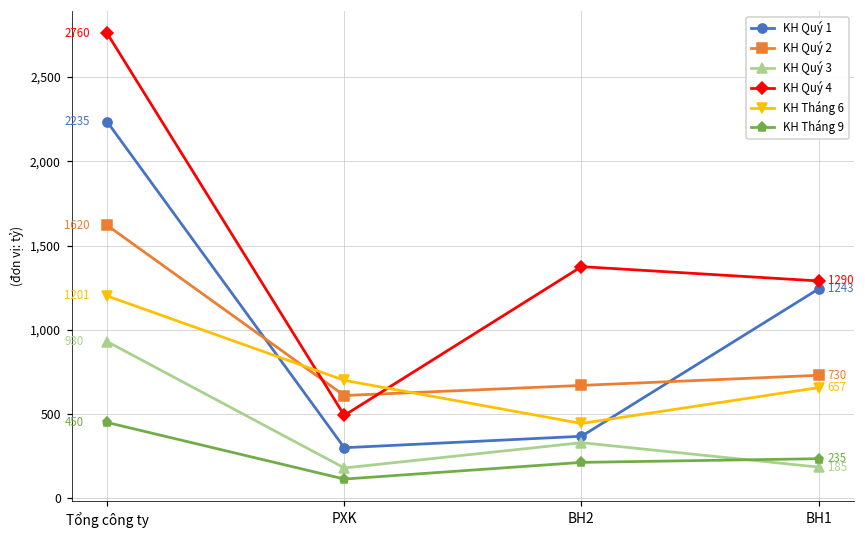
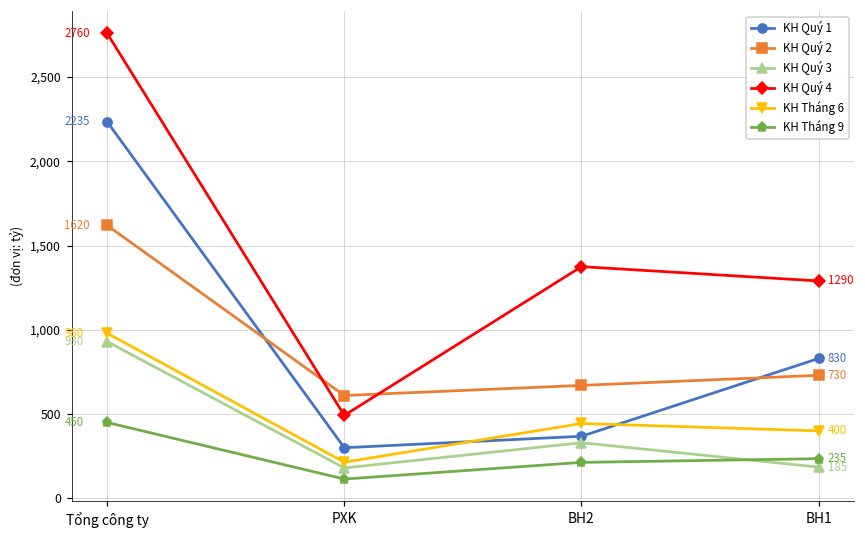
KH Tháng 6, Tổng công ty: 1201 -> 980
KH Tháng 6, PXK: 700 -> 210
KH Quý 1, BH1: 1243 -> 830
KH Tháng 6, BH1: 657 -> 400
